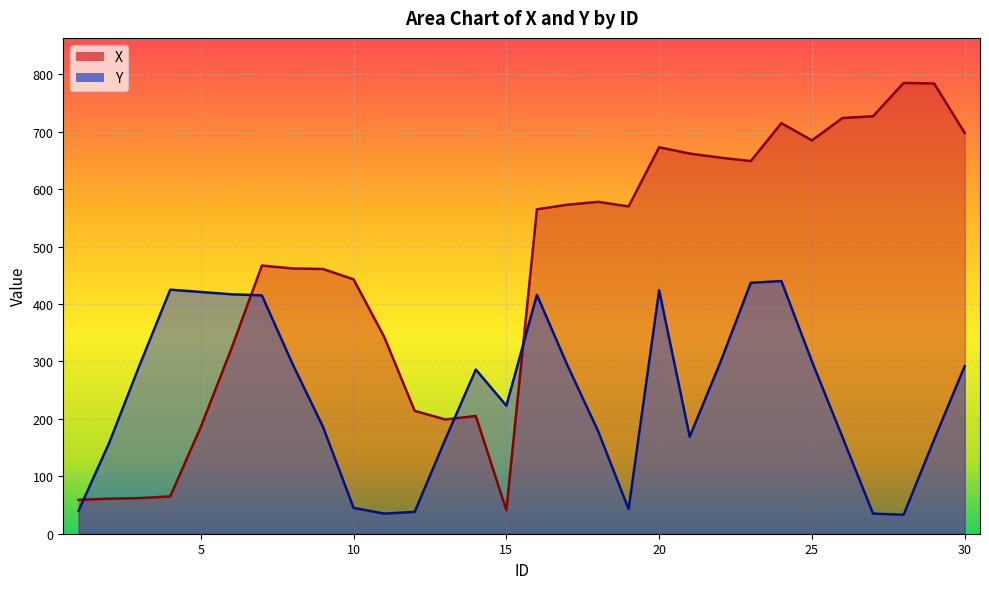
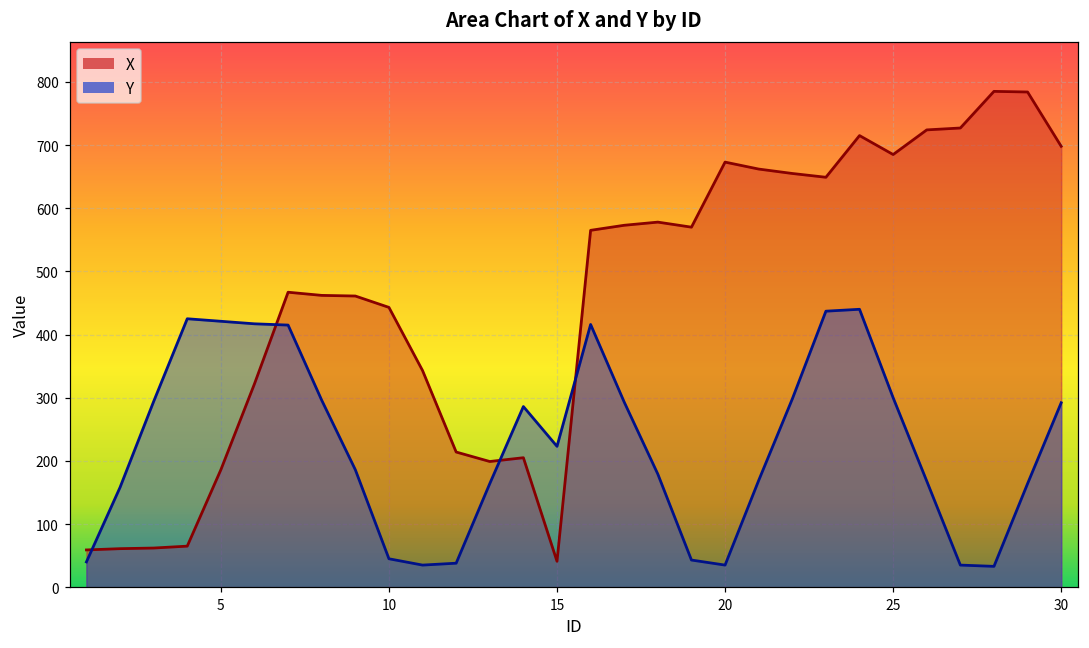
Y, 20: 420 -> 40
